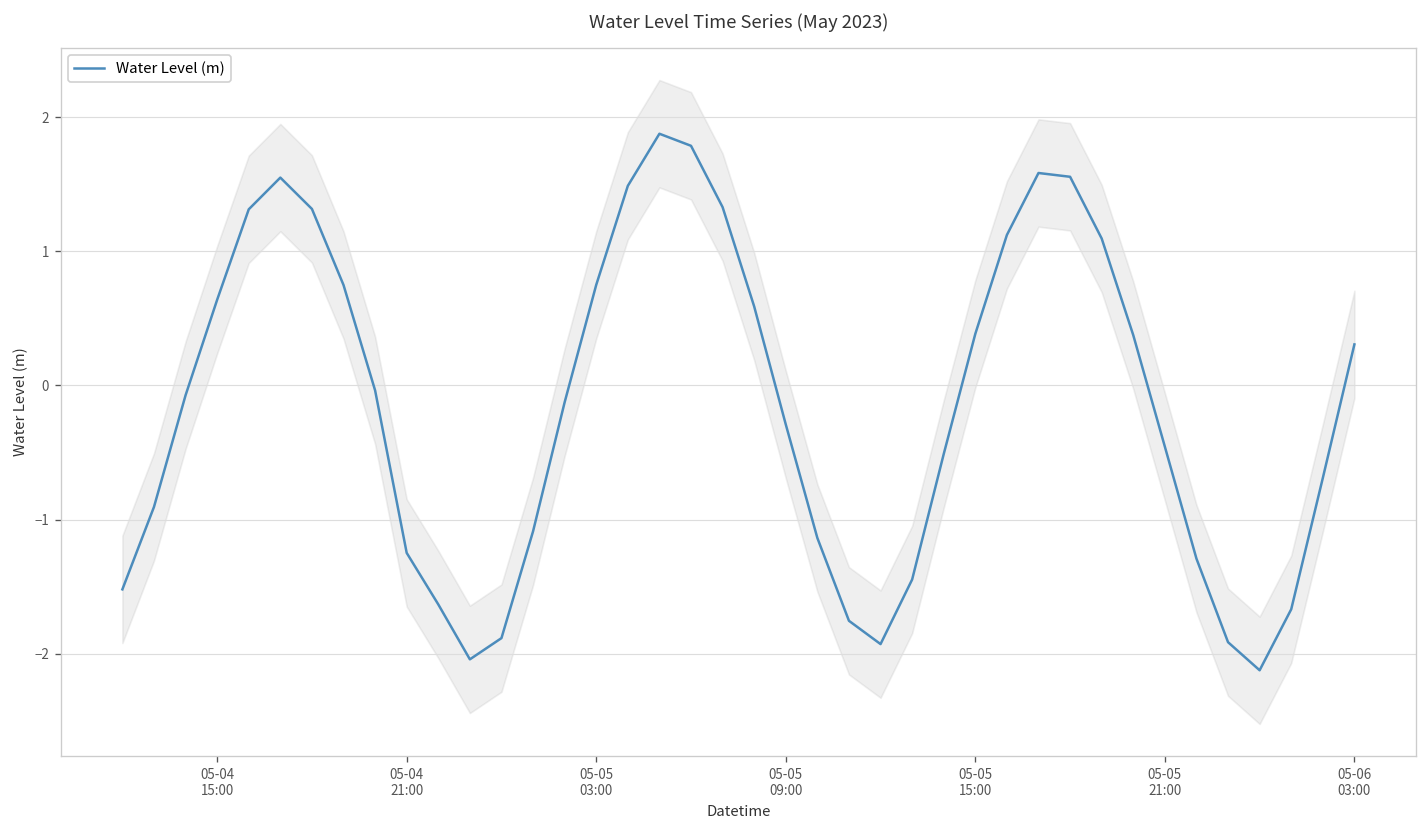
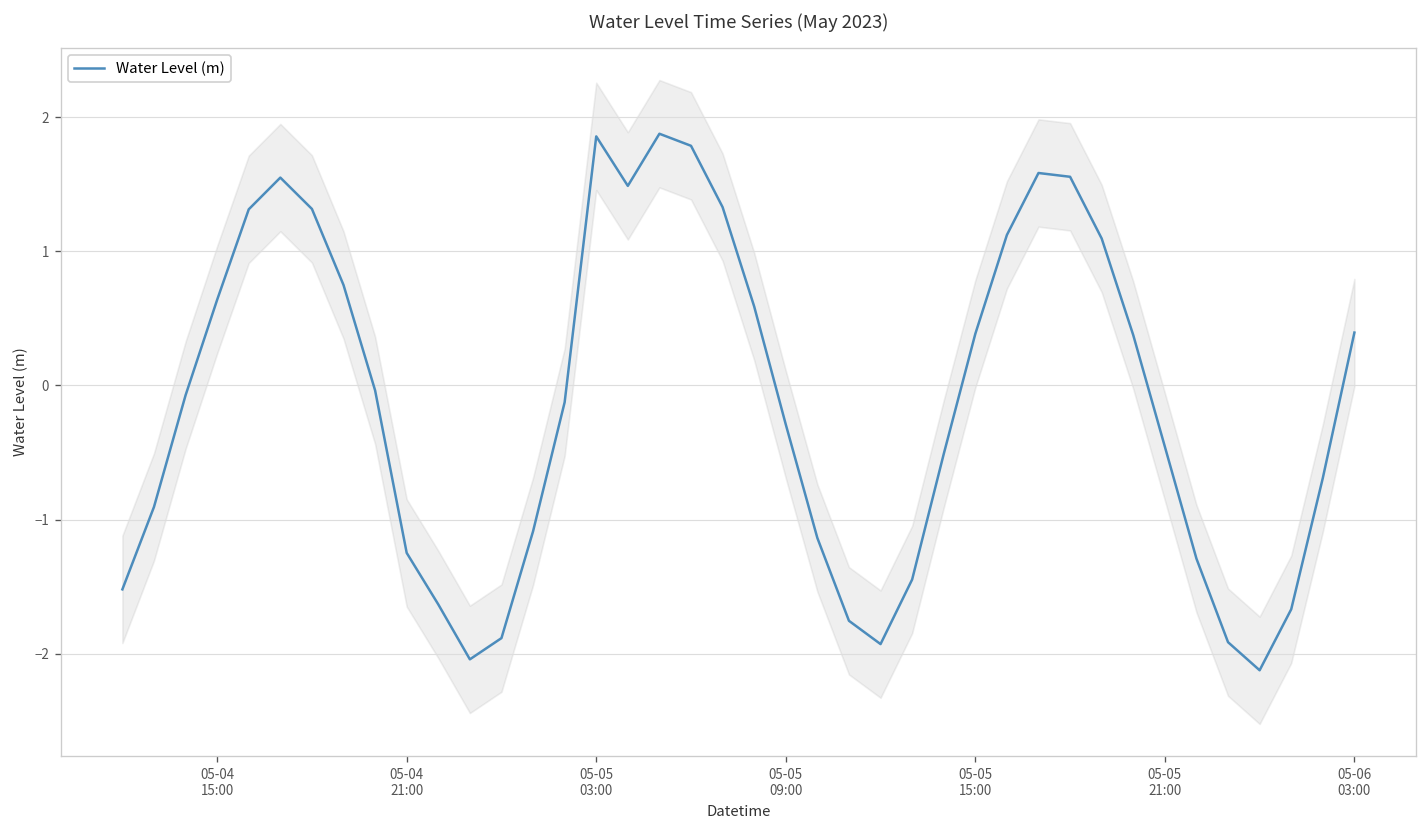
Water Level (m), 05-05 03:00: 0.75 -> 1.86
Water Level (m), 05-06 03:00: 0.31 -> 0.39
